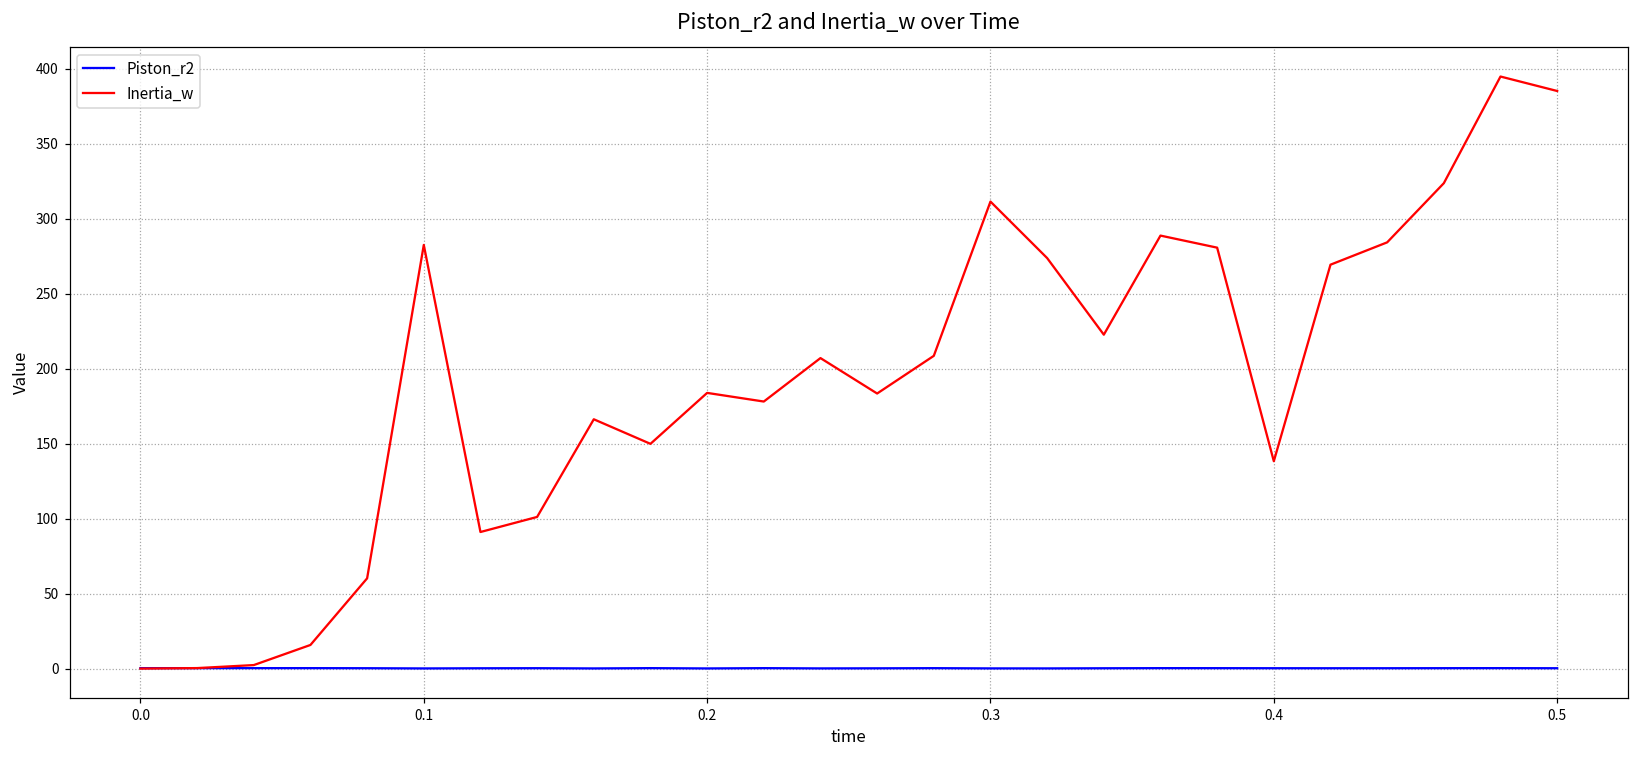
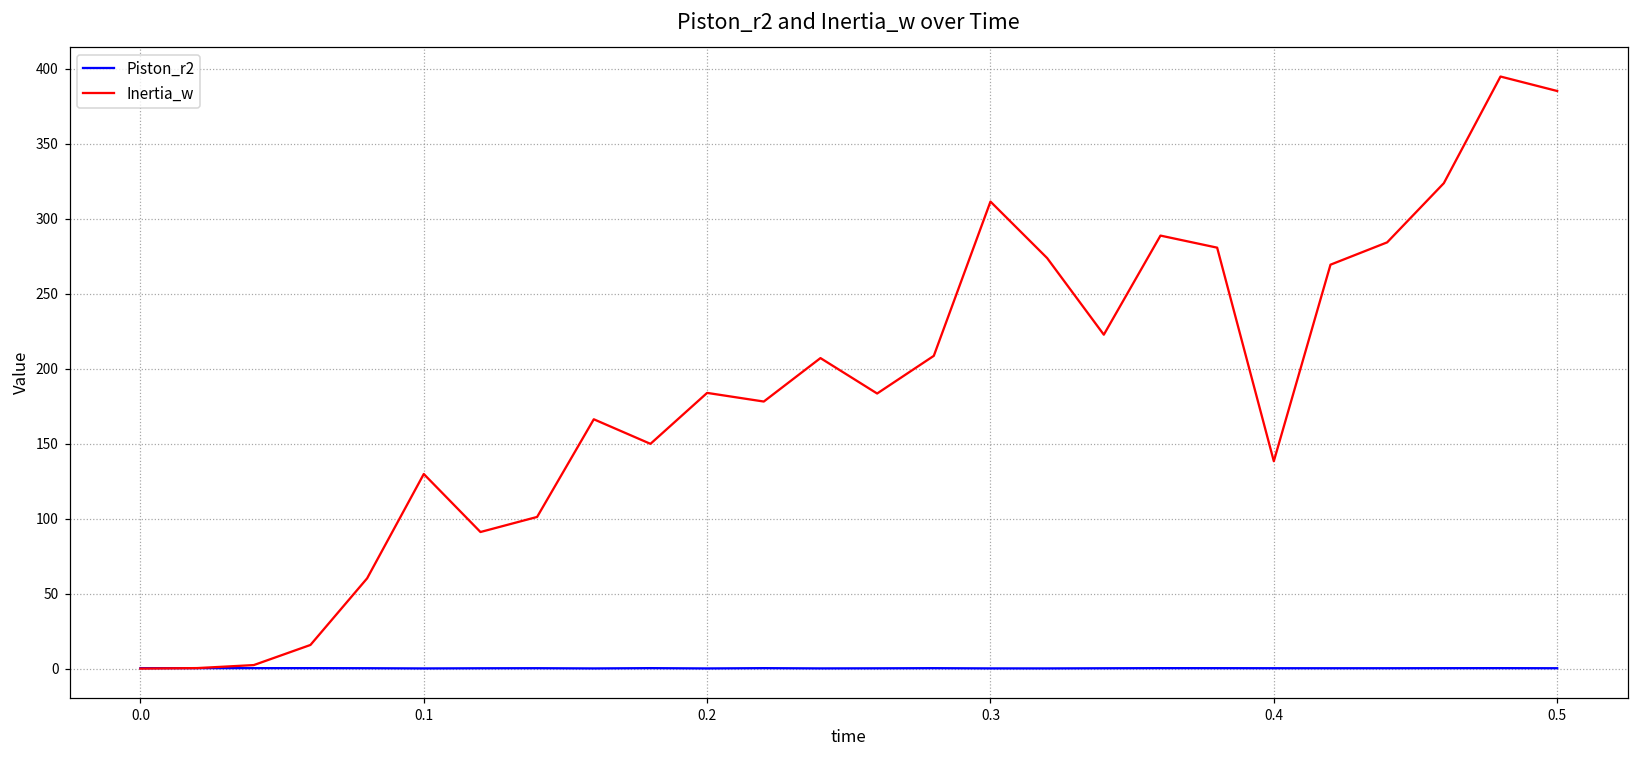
Inertia_w, 0.1: 283 -> 130
